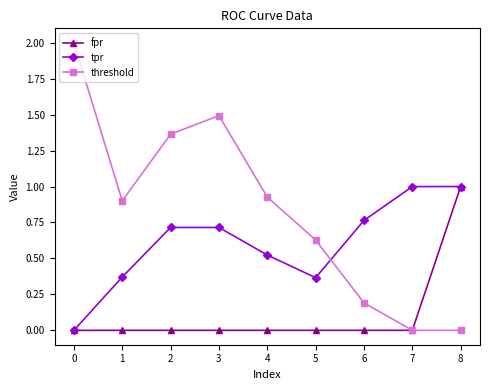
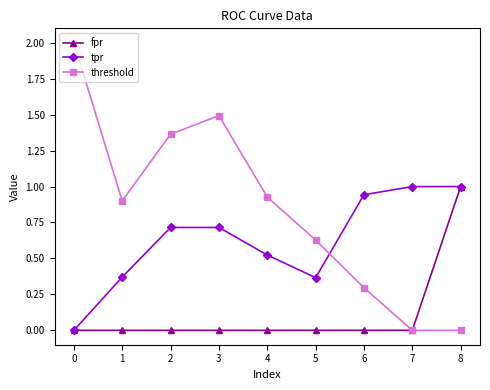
tpr, 6: 0.76 -> 0.94
threshold, 6: 0.19 -> 0.30
